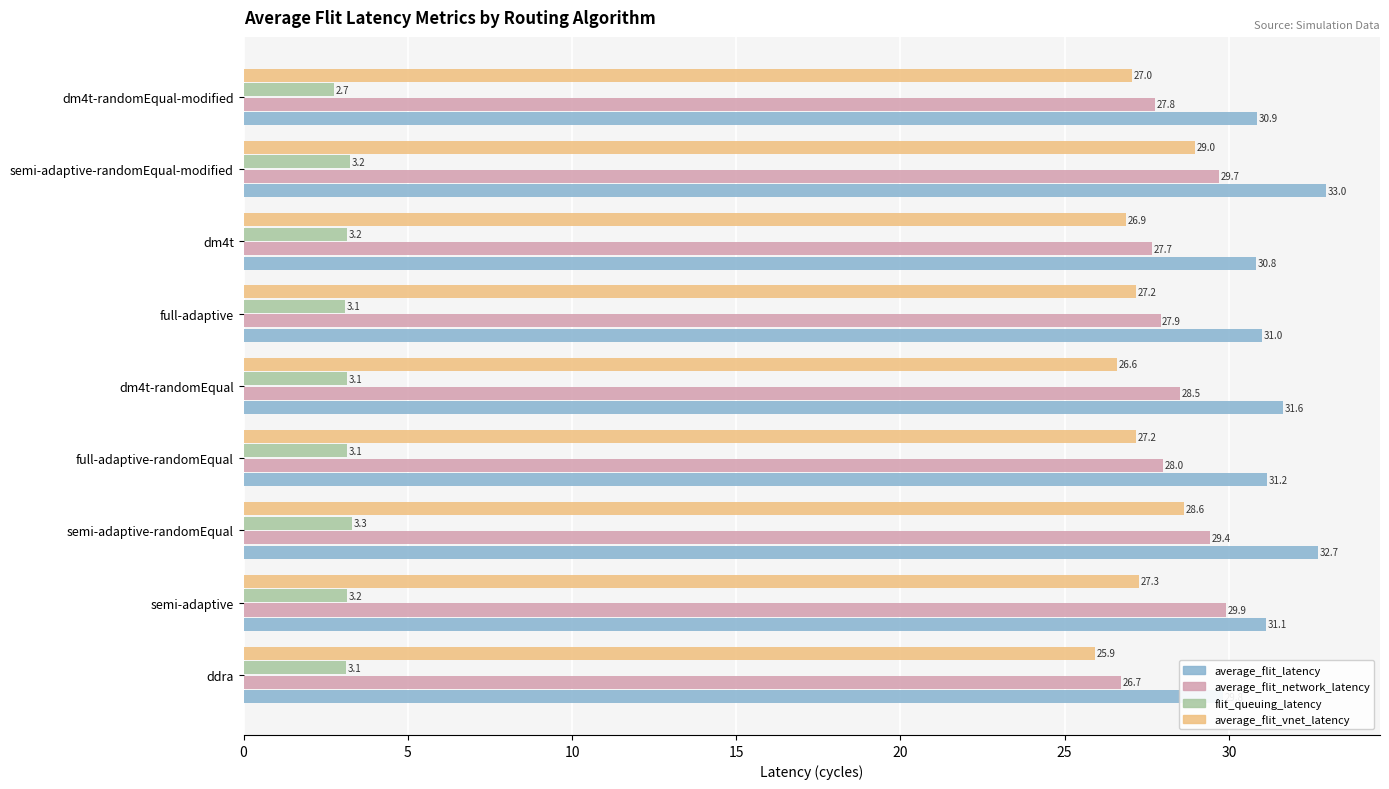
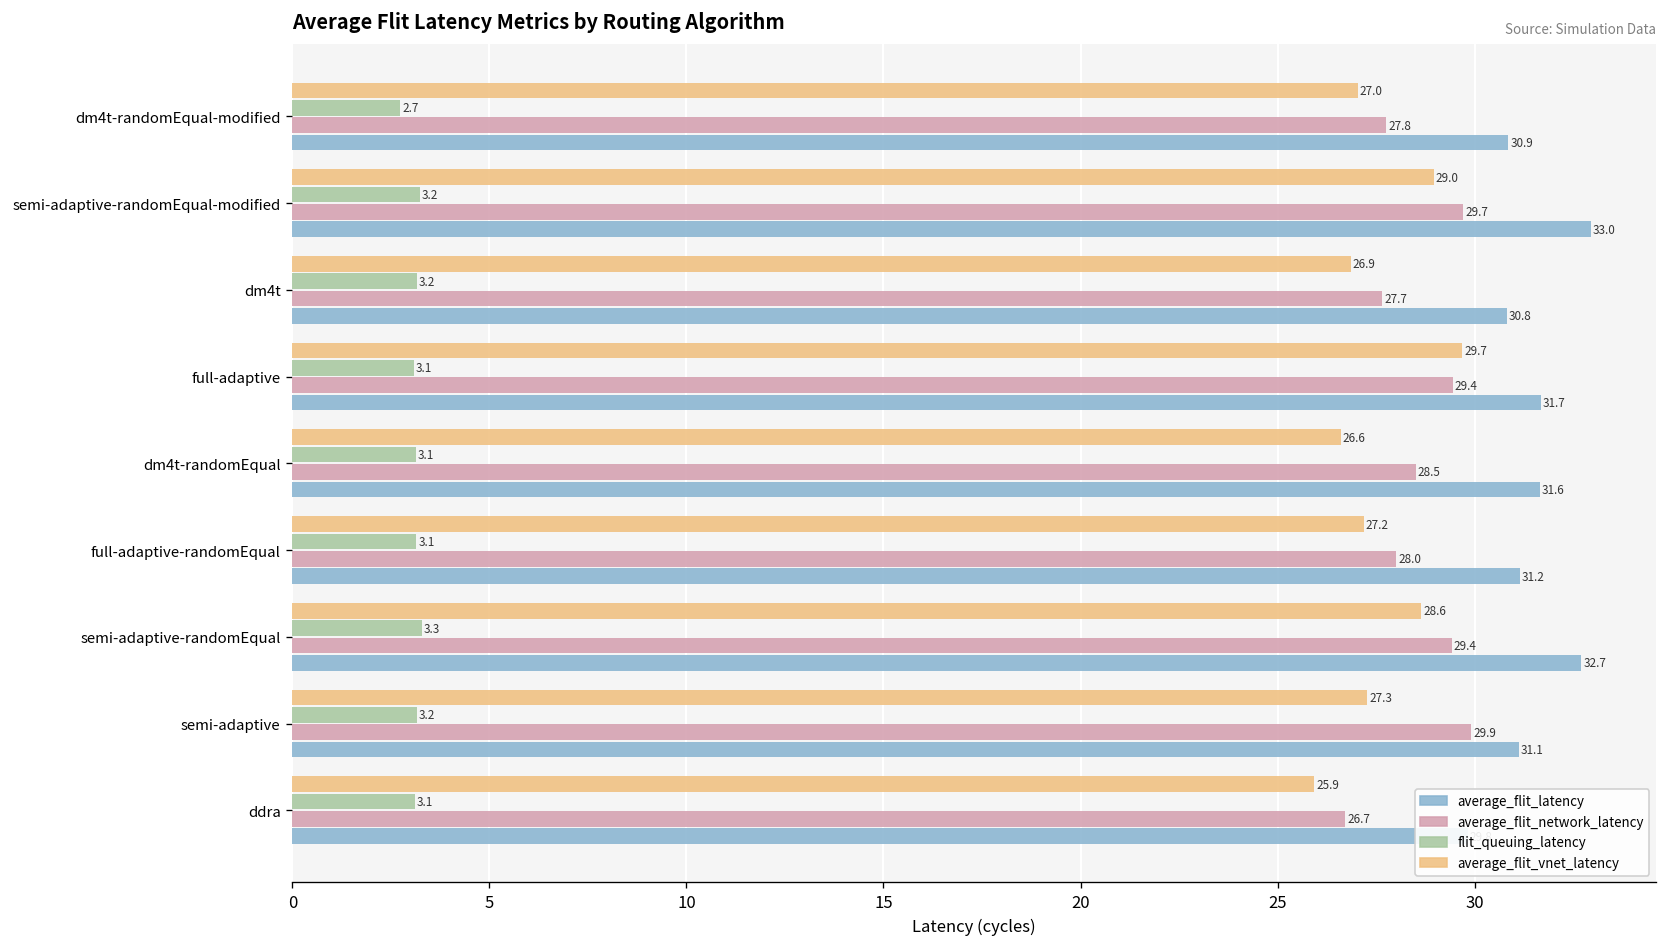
average_flit_vnet_latency, full-adaptive: 27.2 -> 29.7
average_flit_network_latency, full-adaptive: 27.9 -> 29.4
average_flit_latency, full-adaptive: 31.0 -> 31.7
